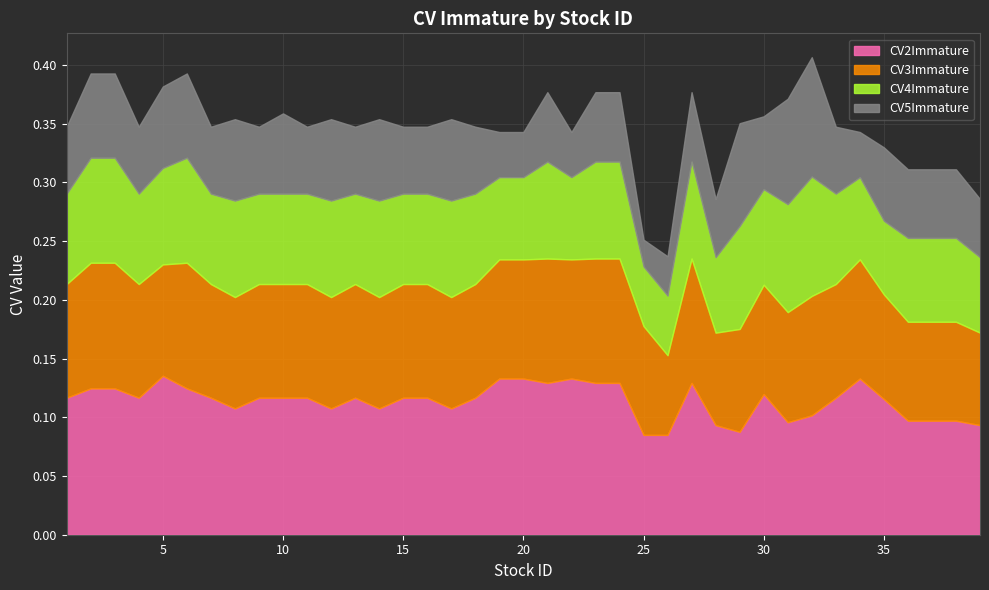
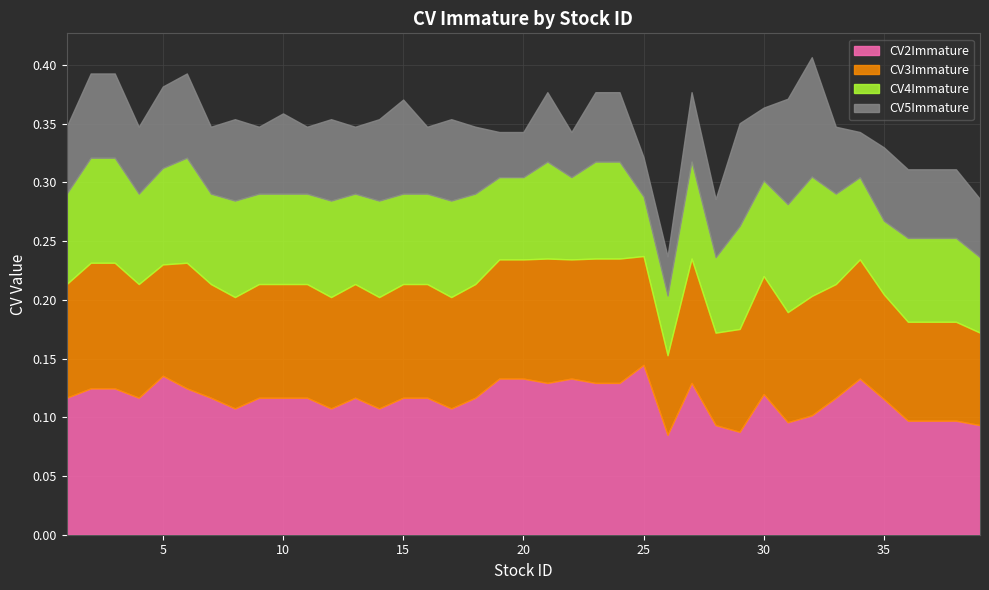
CV5Immature, 15: 0.057 -> 0.080
CV2Immature, 25: 0.085 -> 0.145
CV5Immature, 25: 0.023 -> 0.034
CV3Immature, 30: 0.093 -> 0.101
